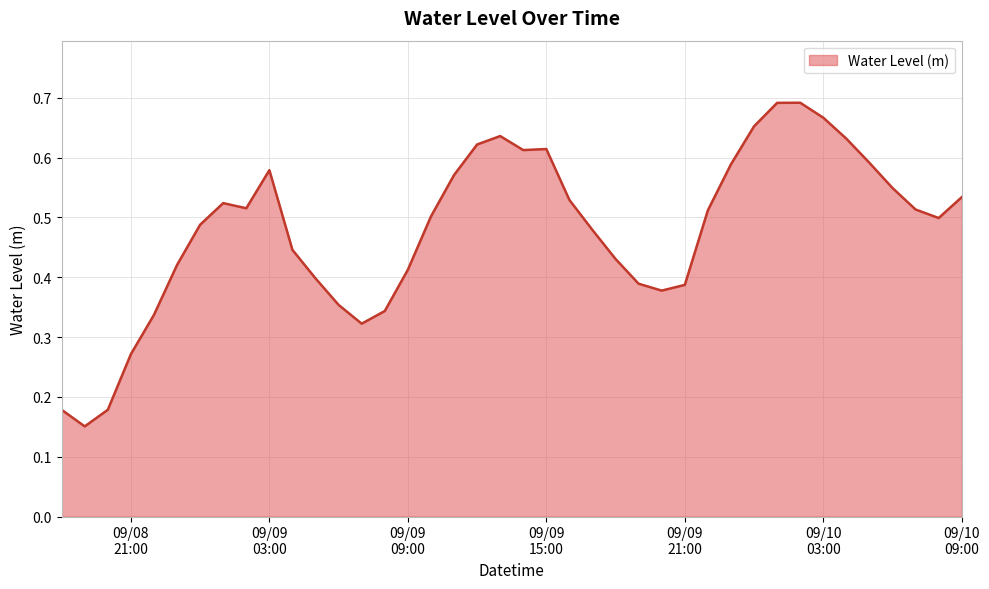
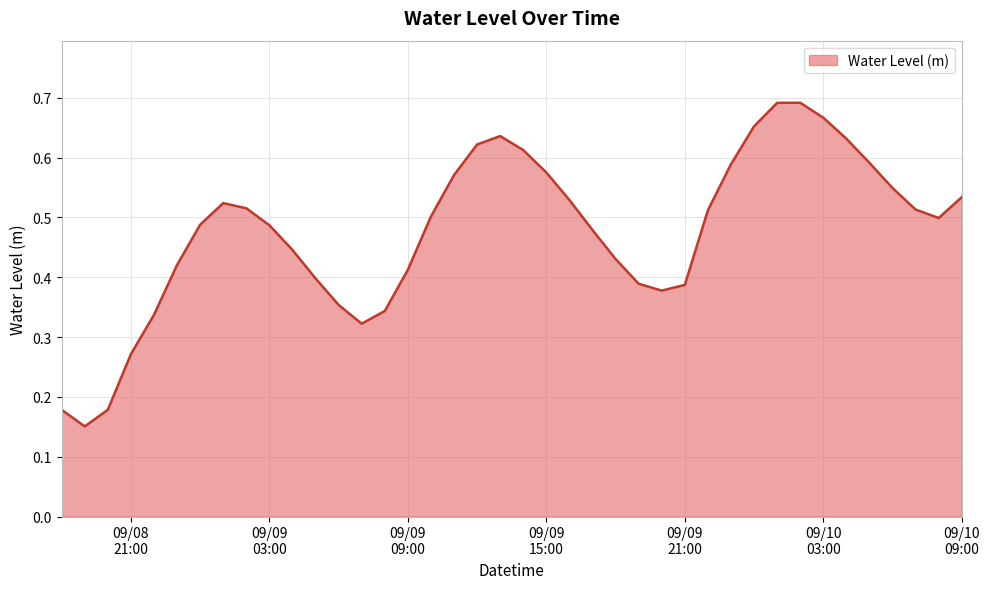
09/09 03:00: 0.58 -> 0.49
09/09 15:00: 0.61 -> 0.57
